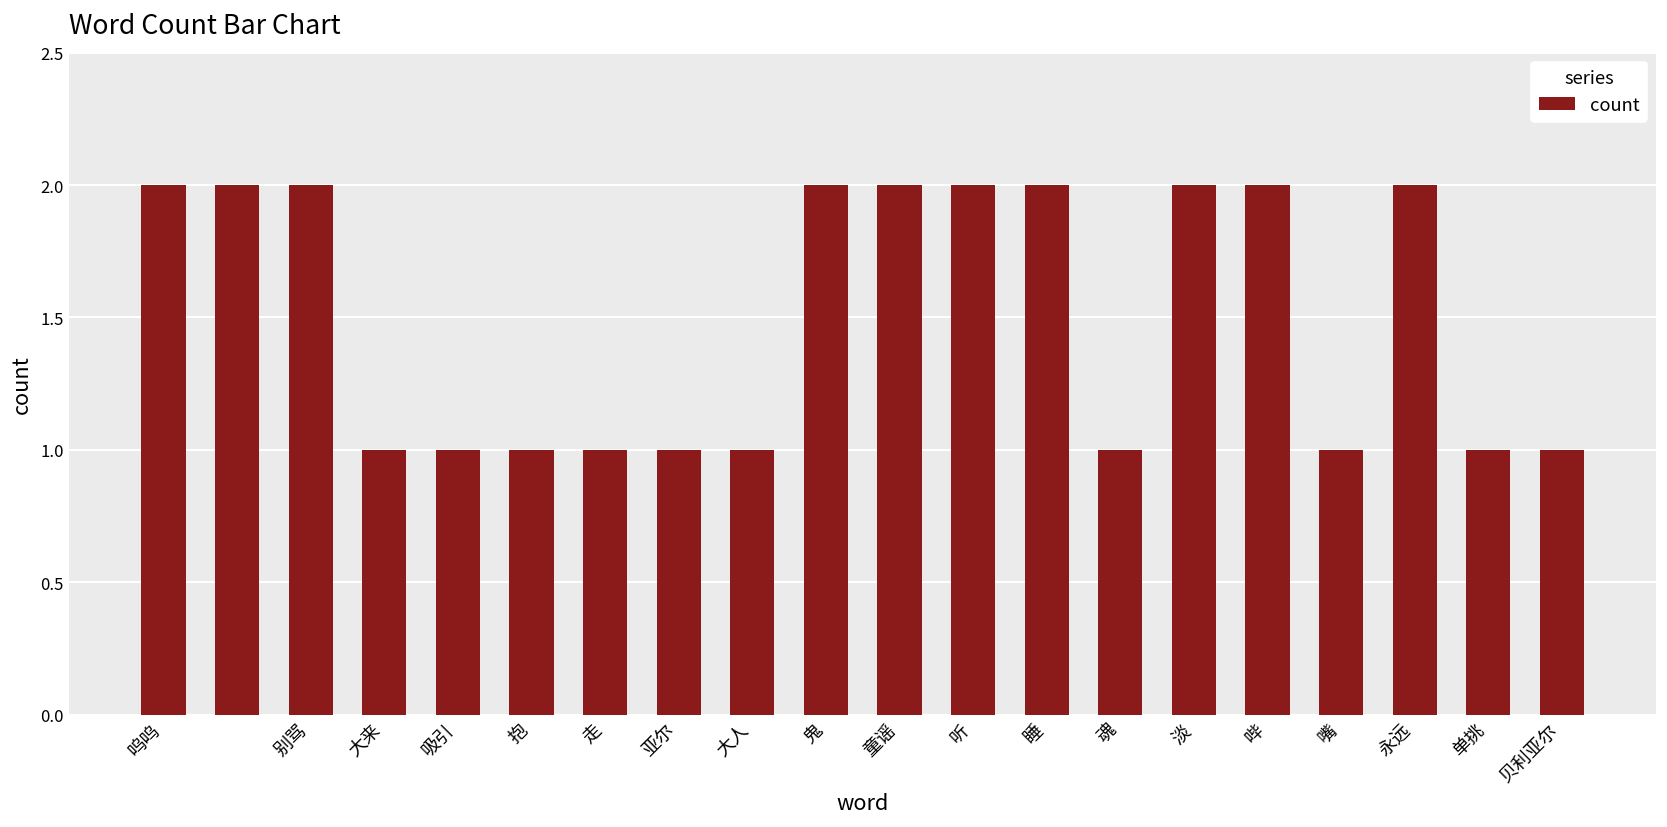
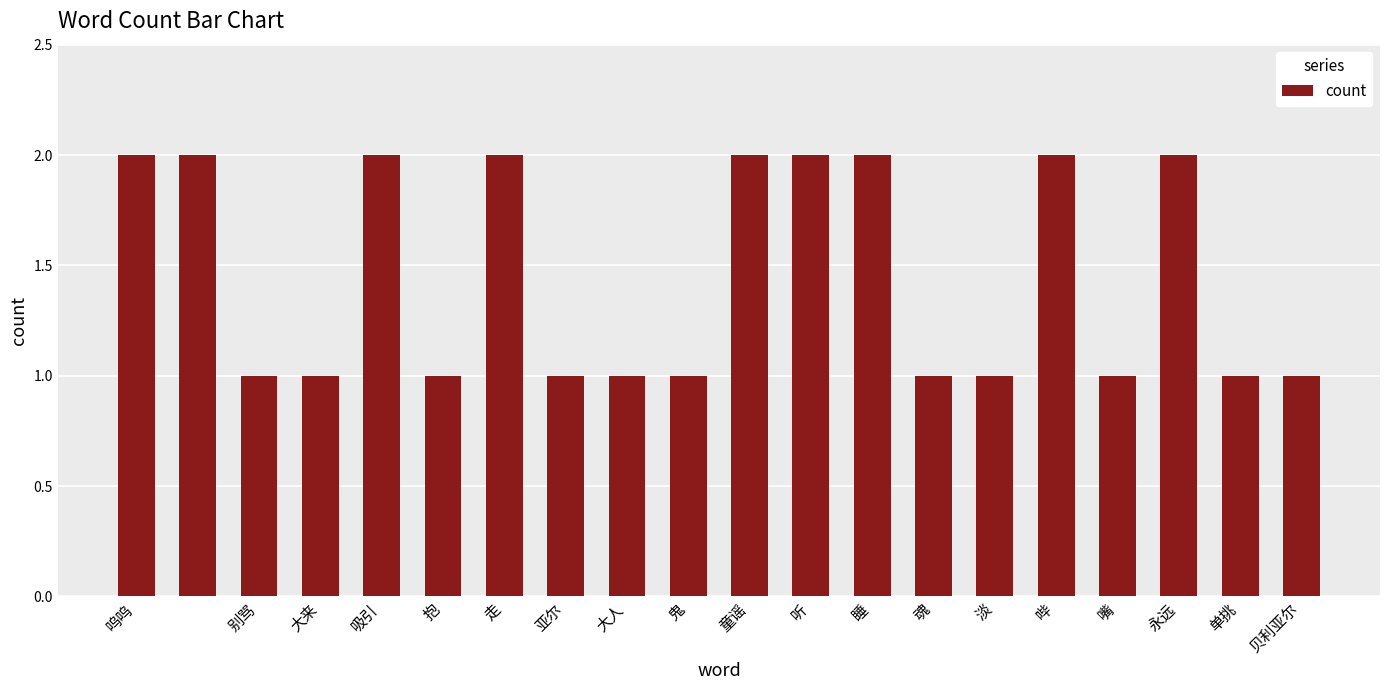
别骂: 2 -> 1
吸引: 1 -> 2
走: 1 -> 2
鬼: 2 -> 1
淡: 2 -> 1
